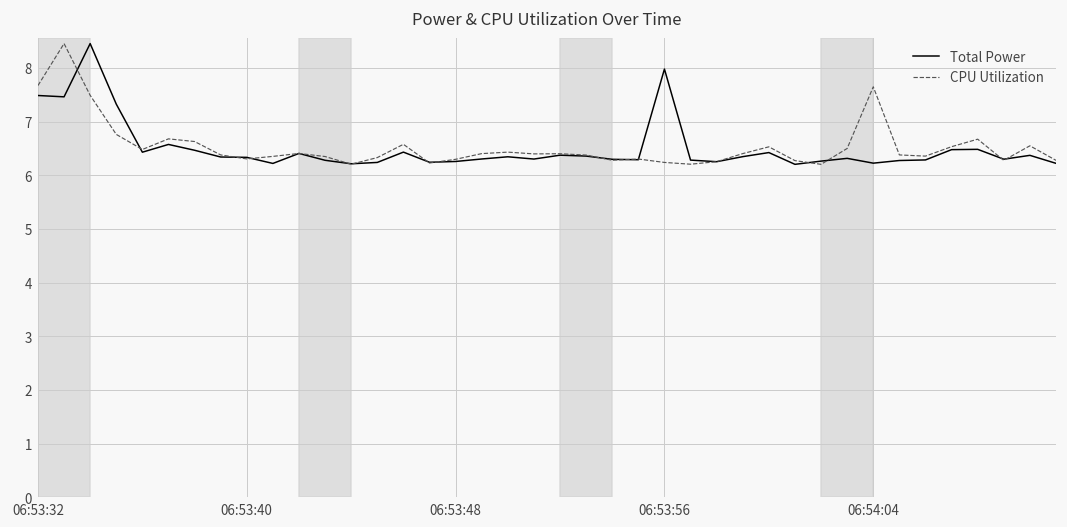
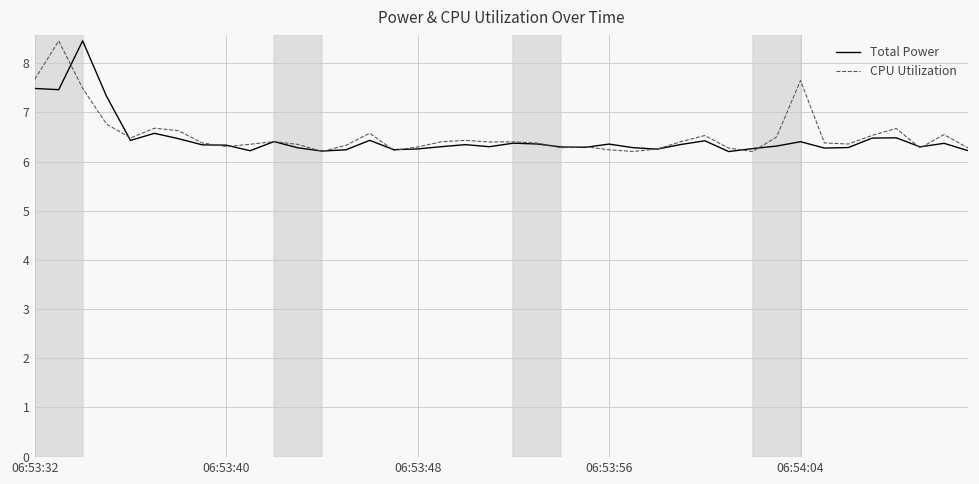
Total Power, 06:53:56: 8.0 -> 6.4
Total Power, 06:54:04: 6.2 -> 6.4
